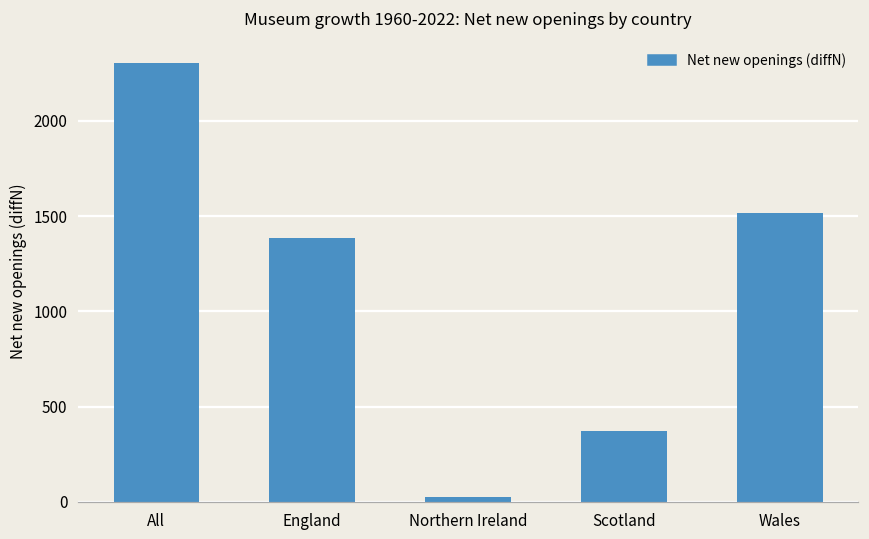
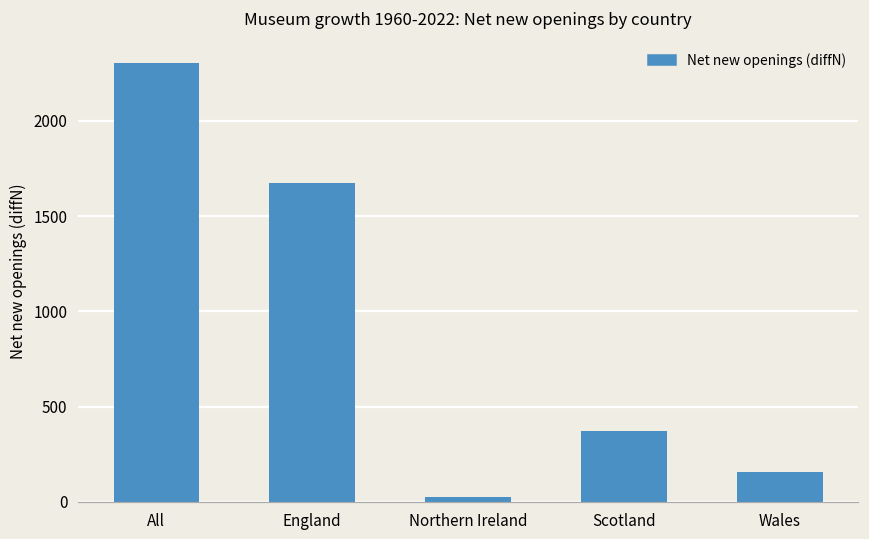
England: 1390 -> 1670
Wales: 1510 -> 160
